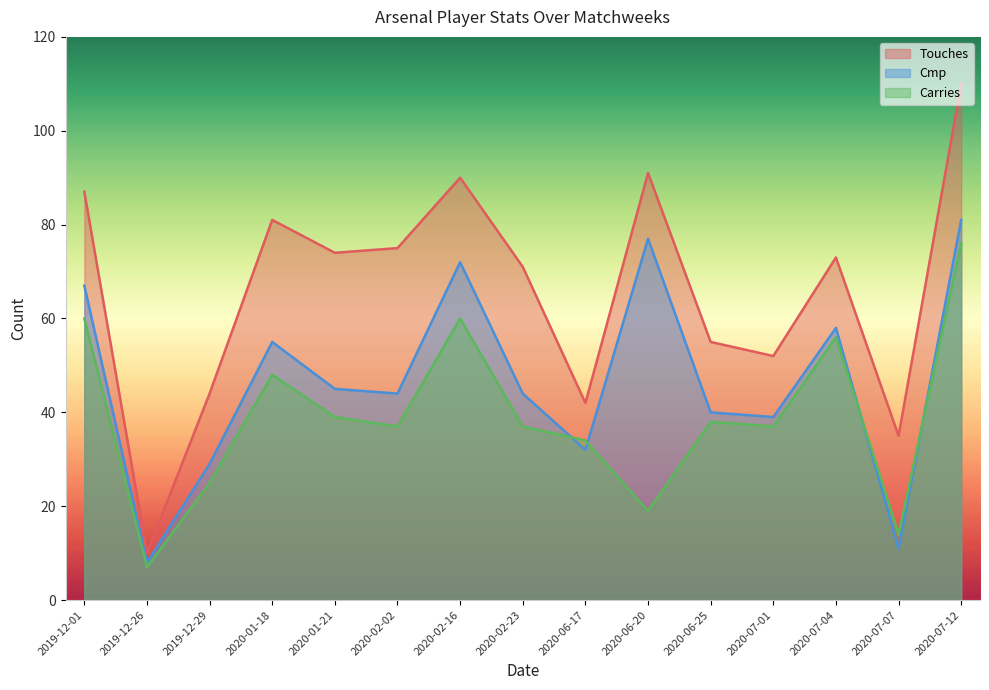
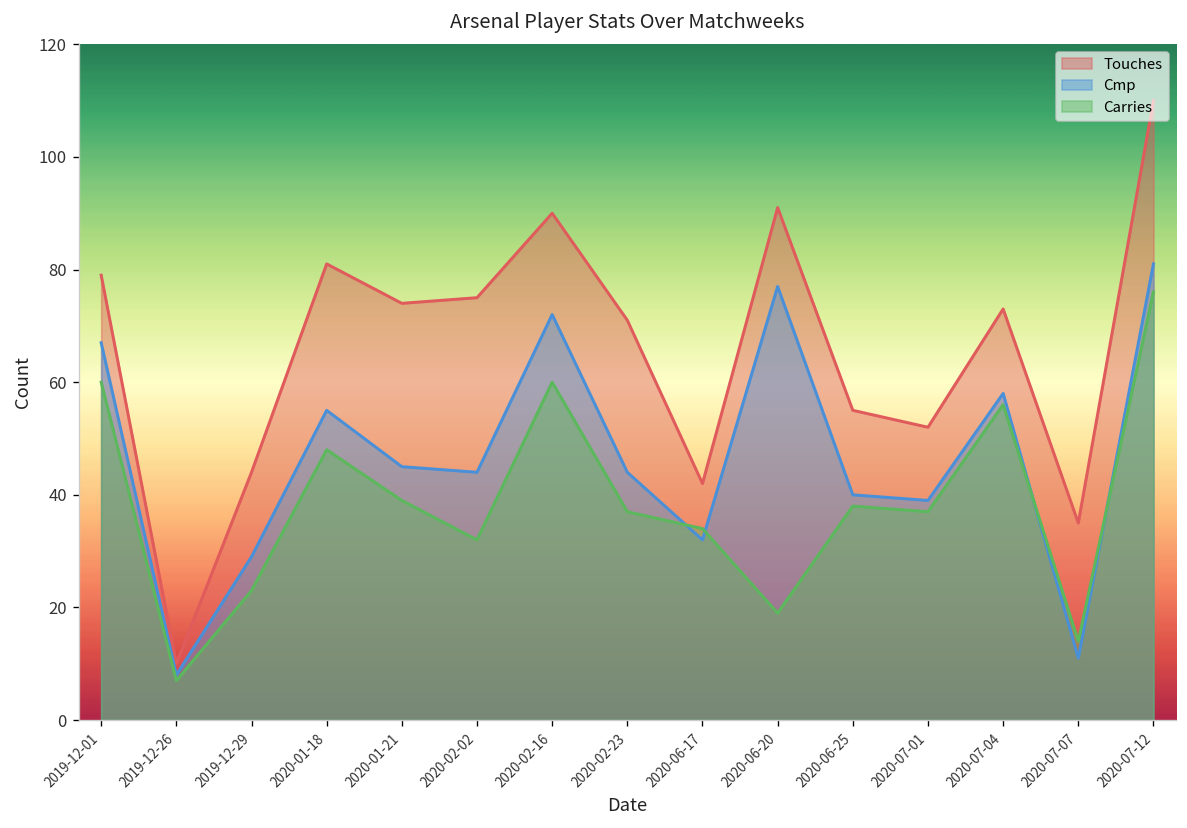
Touches, 2019-12-01: 87 -> 79
Carries, 2019-12-29: 25 -> 23
Carries, 2020-02-02: 37 -> 32
